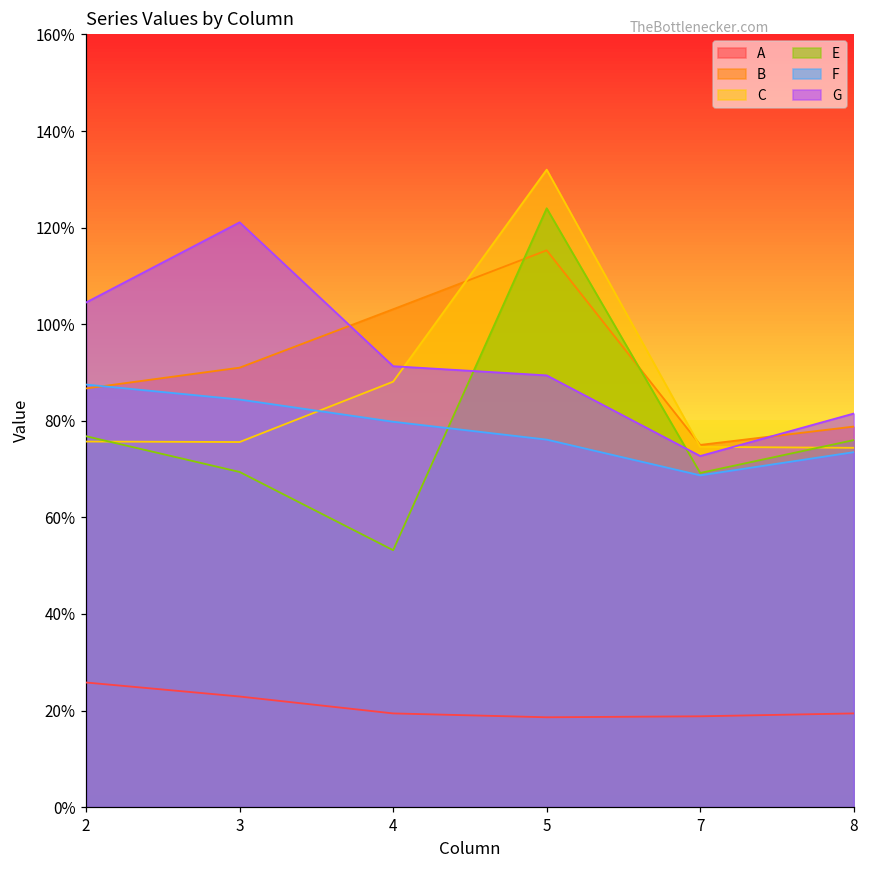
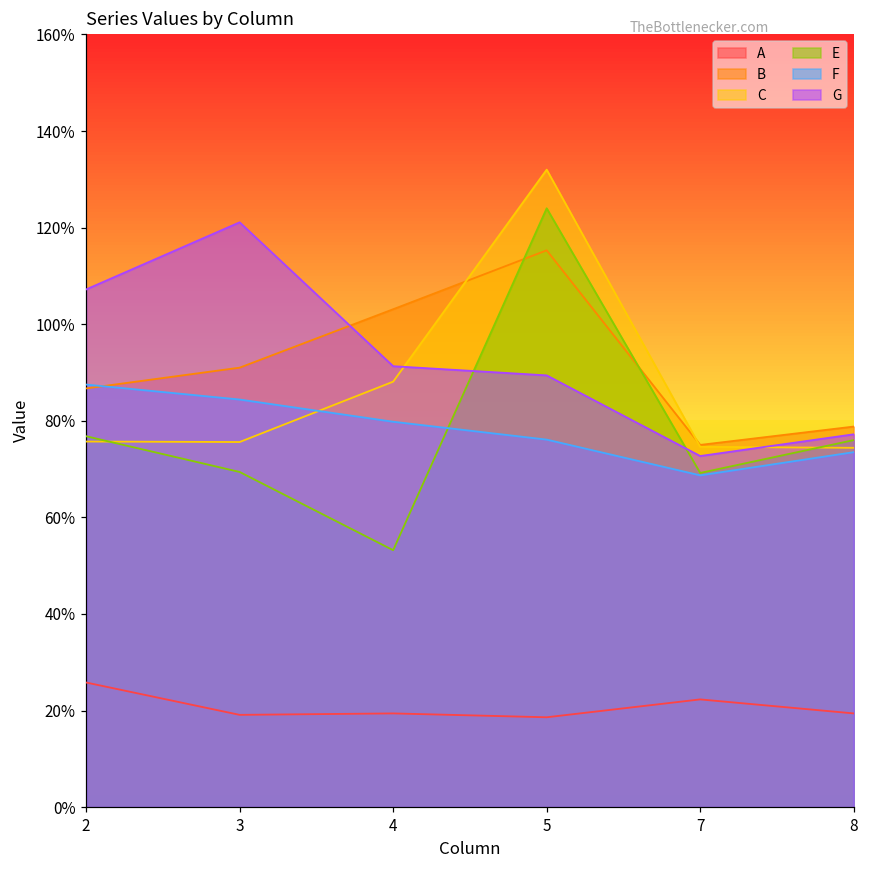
G, 2: 105% -> 107%
A, 3: 23% -> 19%
A, 7: 19% -> 22%
G, 8: 82% -> 77%
